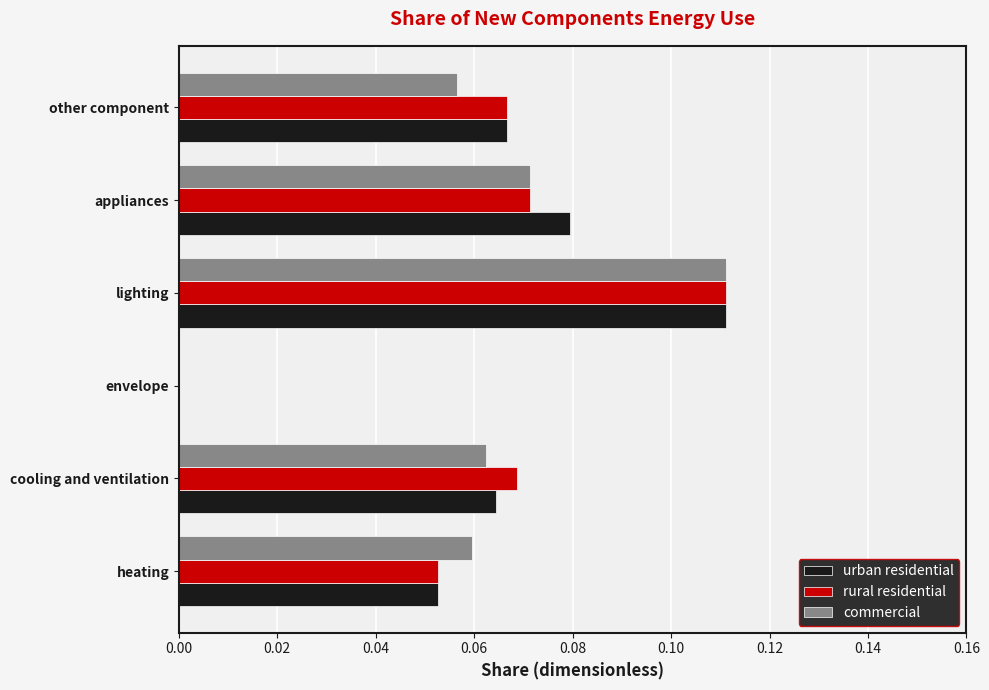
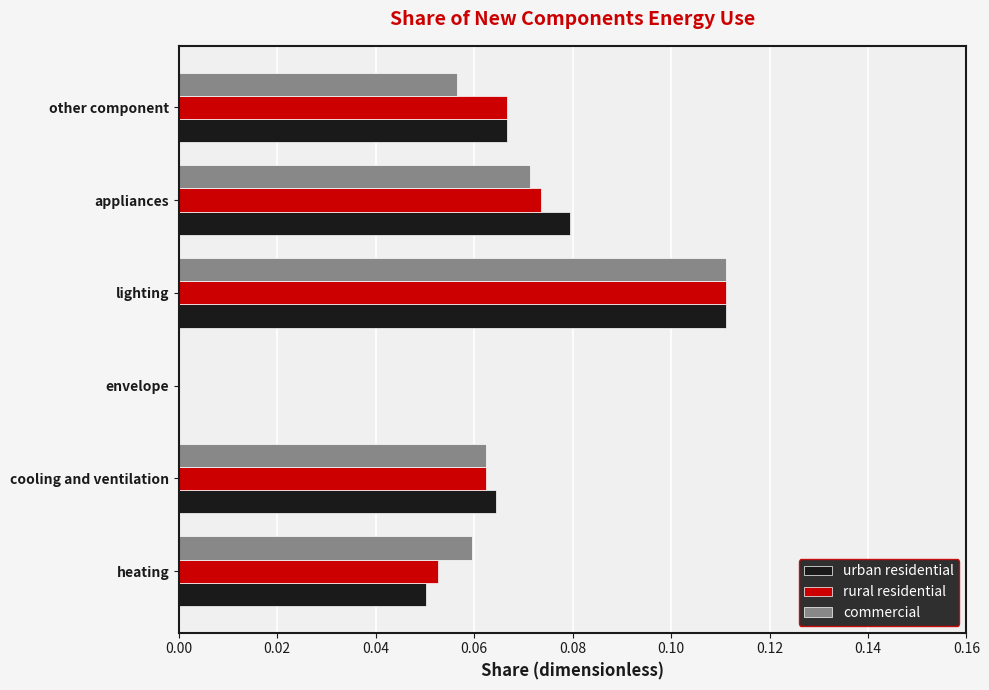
rural residential, appliances: 0.071 -> 0.074
rural residential, cooling and ventilation: 0.069 -> 0.063
urban residential, heating: 0.053 -> 0.050
